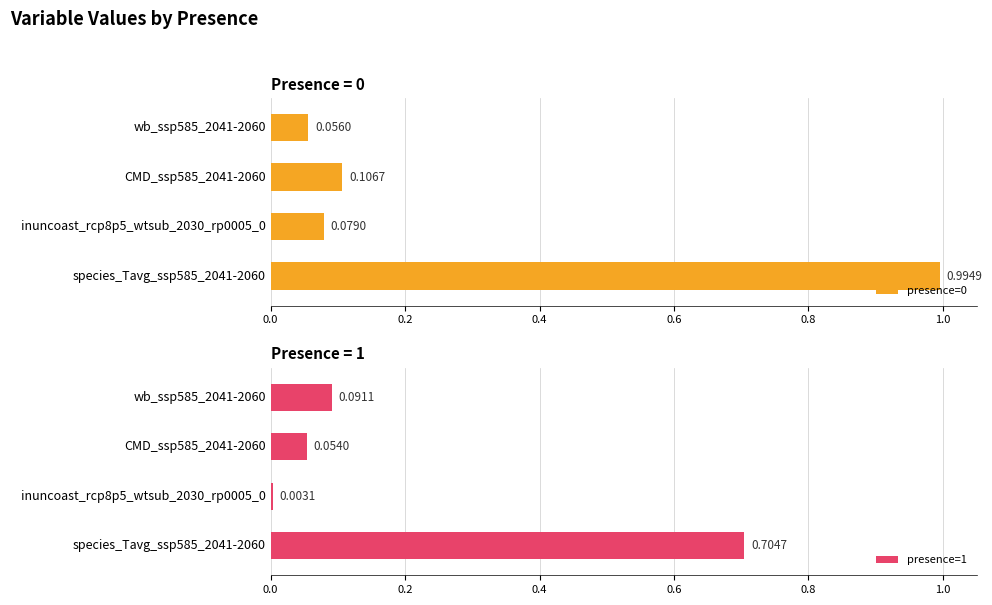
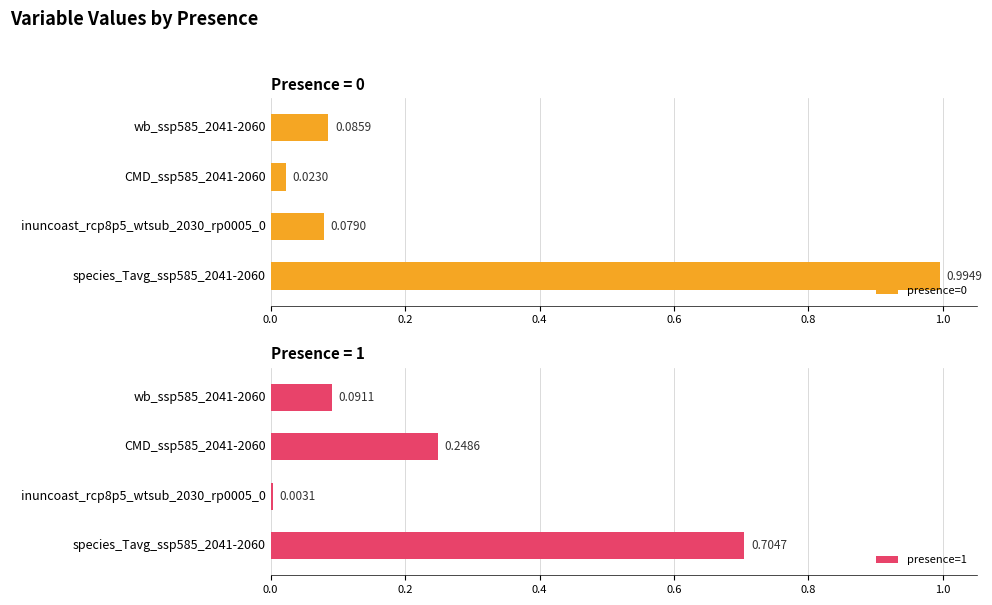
Presence = 0, wb_ssp585_2041-2060: 0.0560 -> 0.0859
Presence = 0, CMD_ssp585_2041-2060: 0.1067 -> 0.0230
Presence = 1, CMD_ssp585_2041-2060: 0.0540 -> 0.2486
